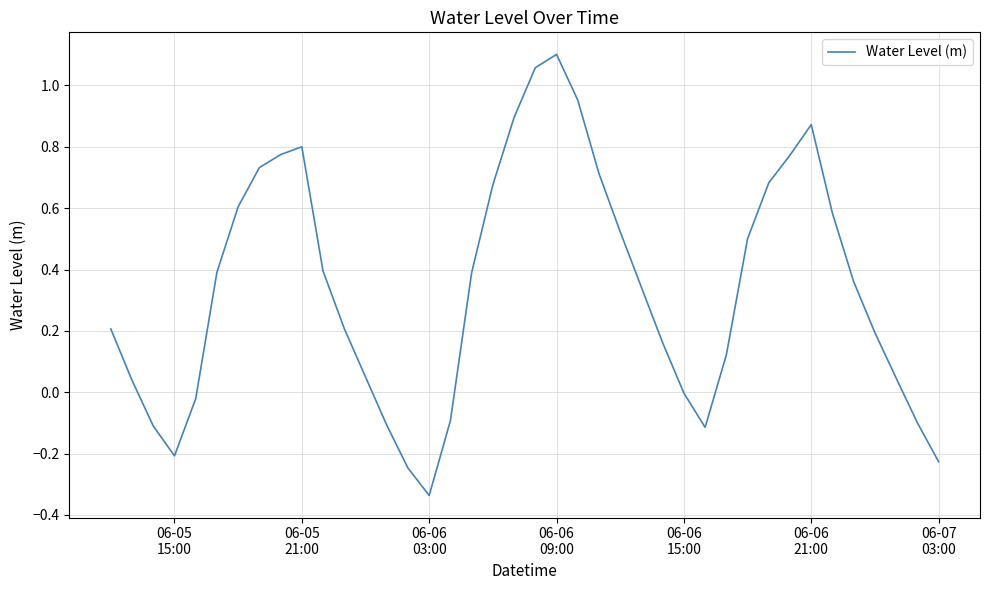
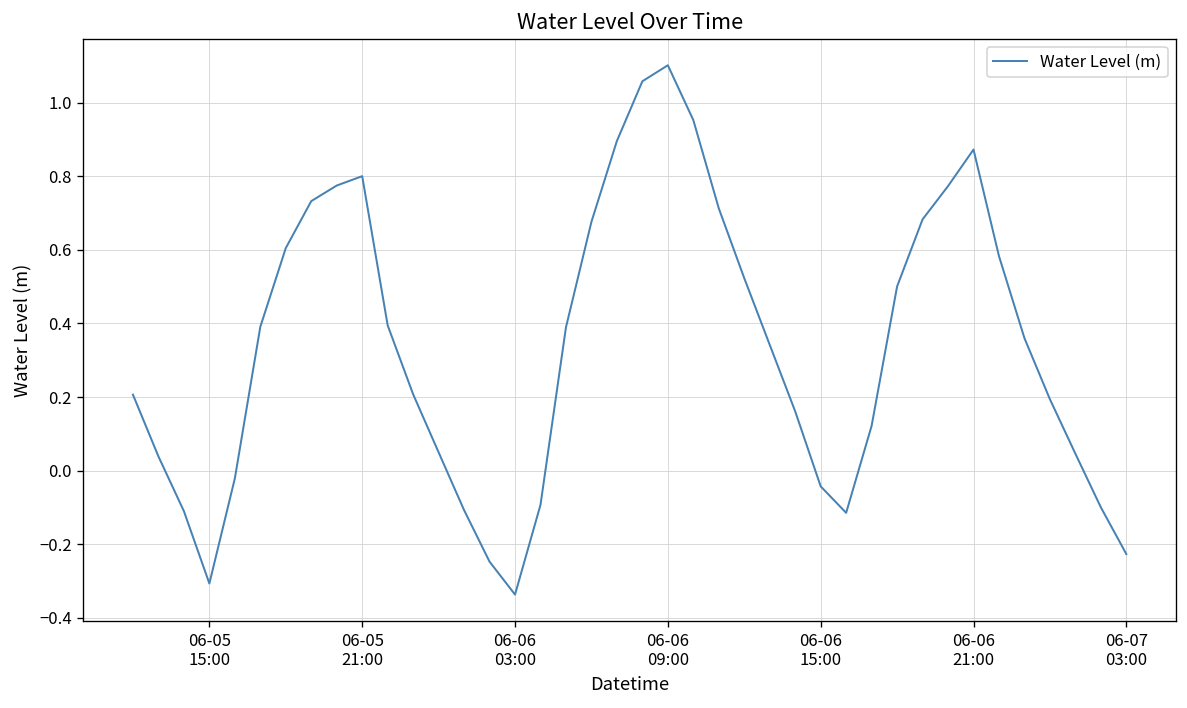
06-05 15:00: -0.21 -> -0.31
06-06 15:00: 0.00 -> -0.04
